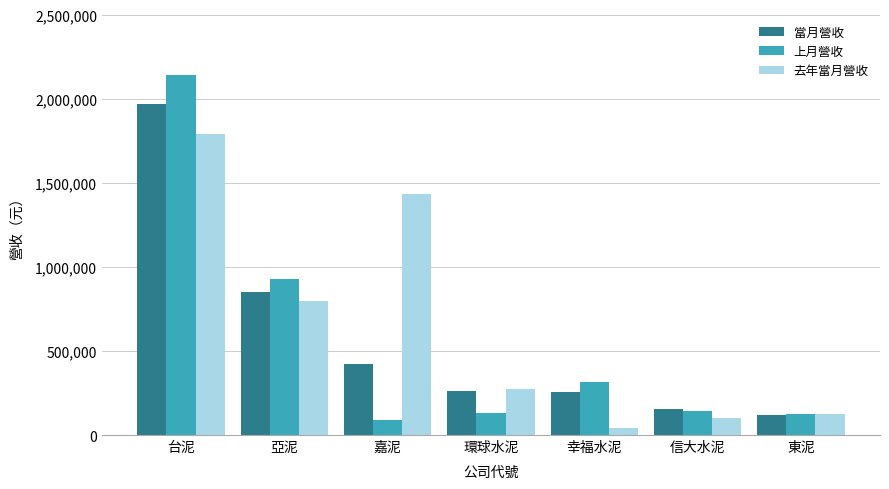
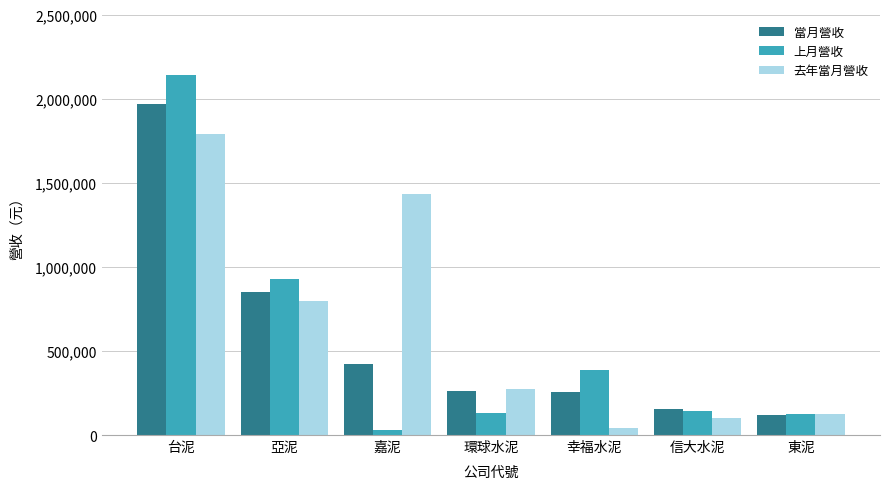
上月營收, 嘉泥: 90,000 -> 30,000
上月營收, 幸福水泥: 320,000 -> 390,000
